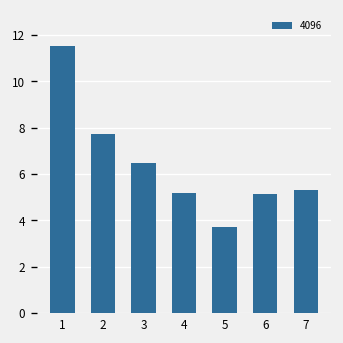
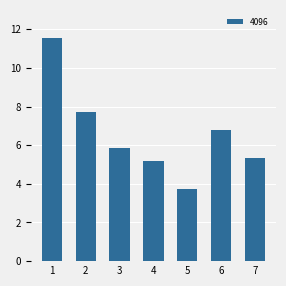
3: 6.5 -> 5.9
6: 5.2 -> 6.8
